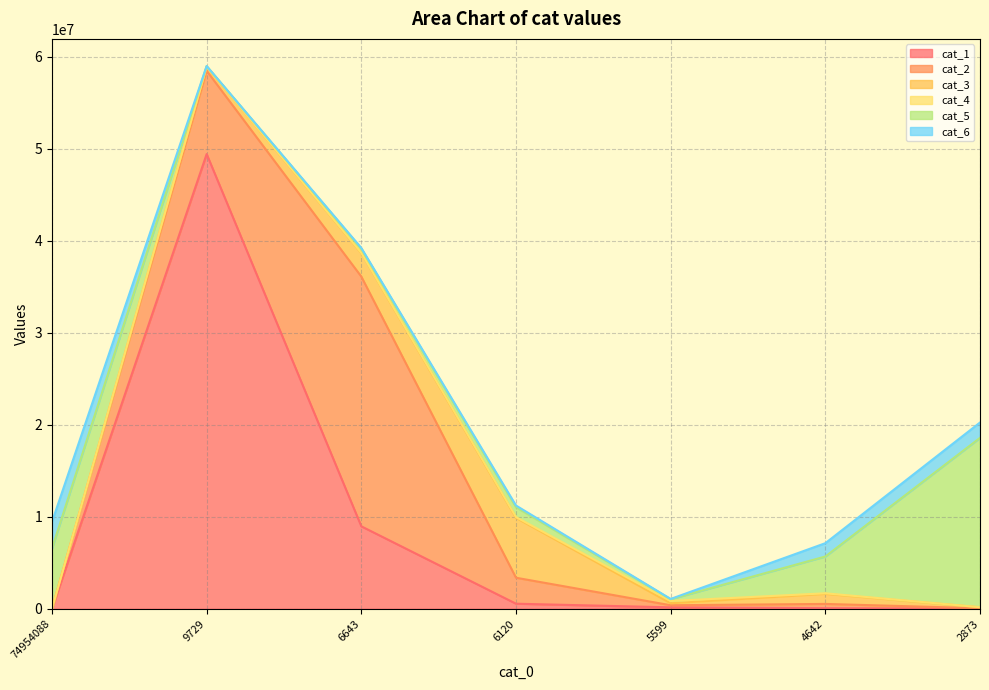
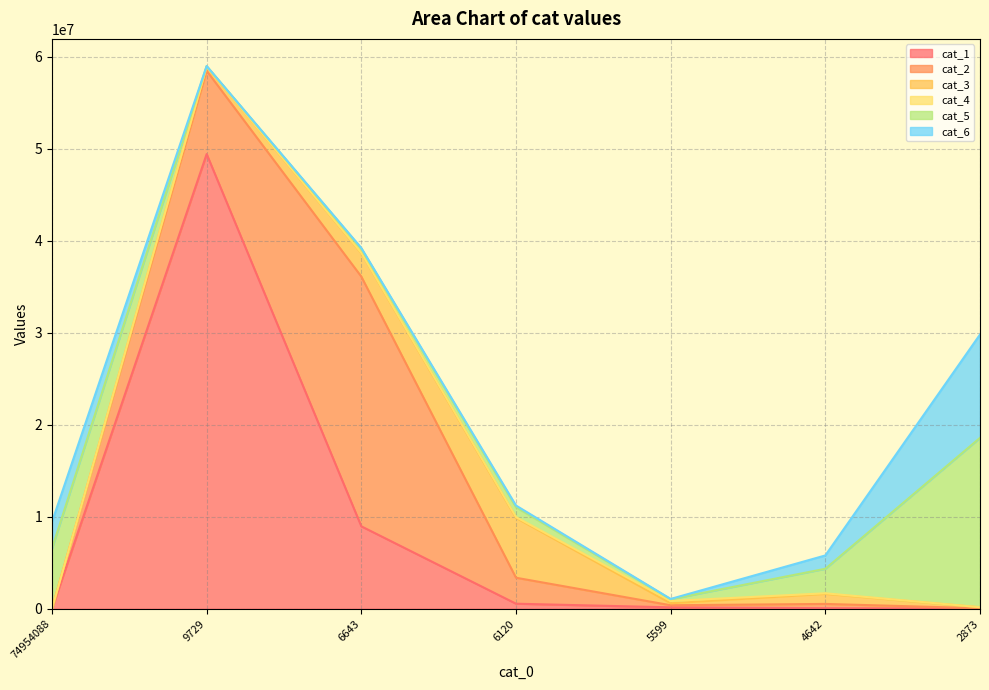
cat_5, 4642: 4000000 -> 3000000
cat_6, 2873: 2000000 -> 11000000
